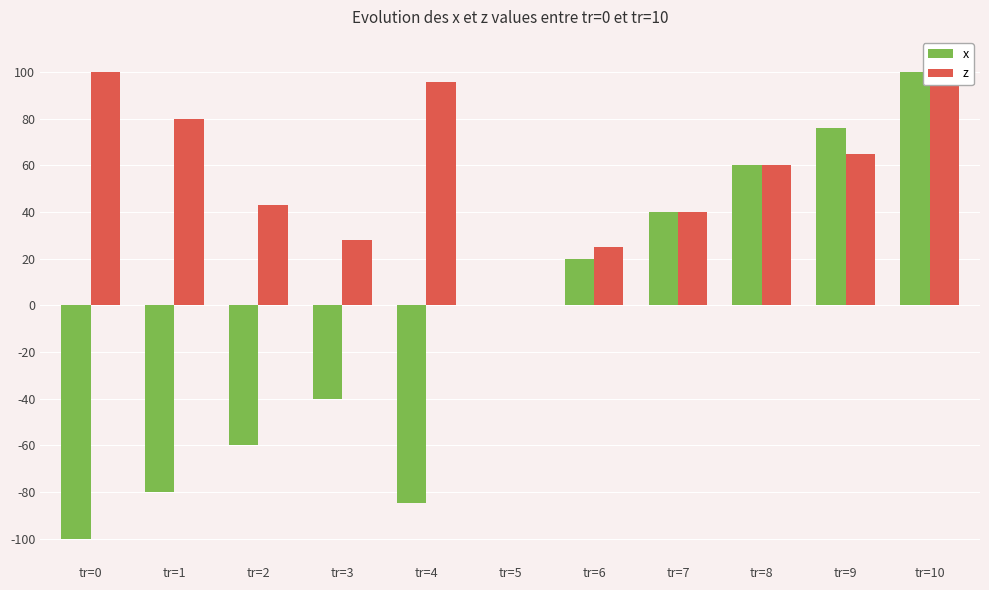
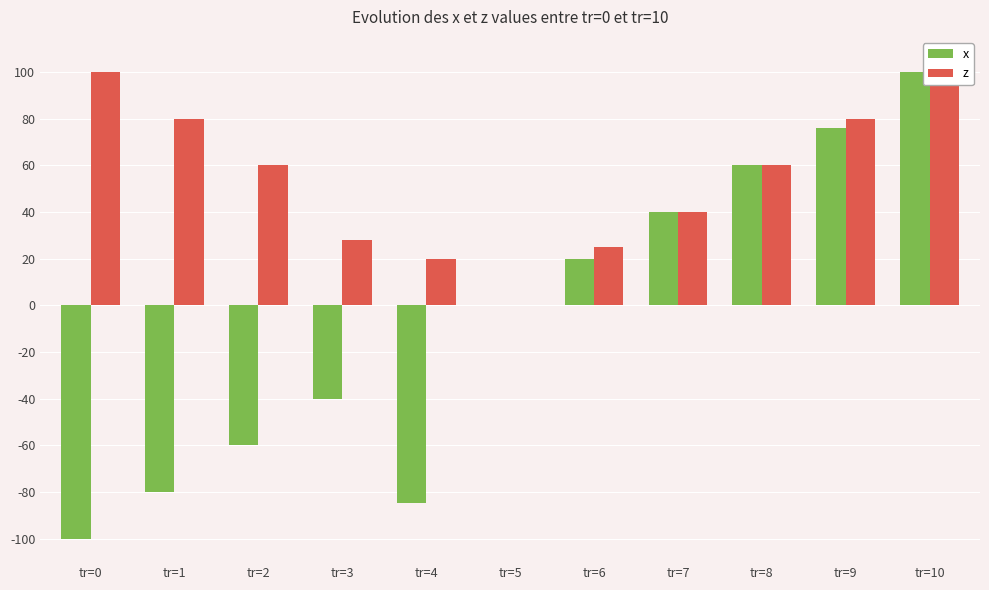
z, tr=2: 43 -> 60
z, tr=4: 96 -> 20
z, tr=9: 65 -> 80
